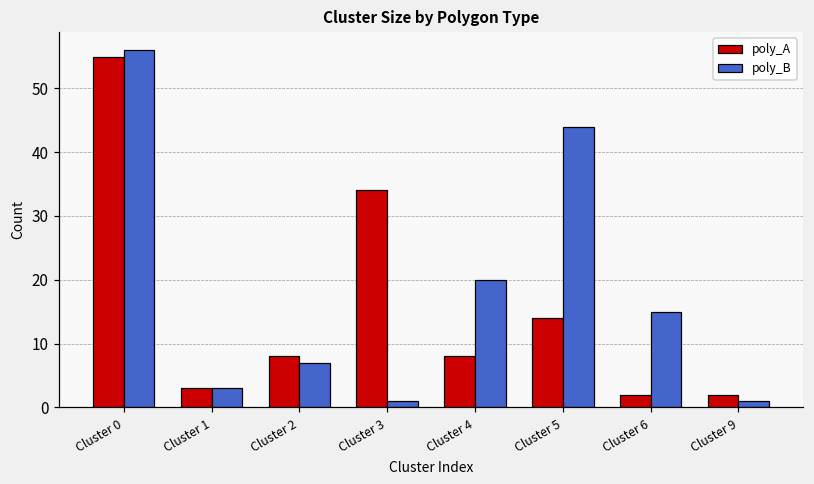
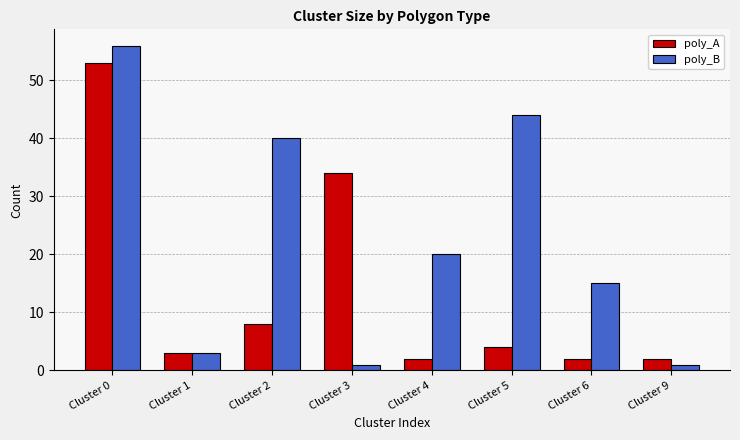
poly_A, Cluster 0: 55 -> 53
poly_B, Cluster 2: 7 -> 40
poly_A, Cluster 4: 8 -> 2
poly_A, Cluster 5: 14 -> 4
